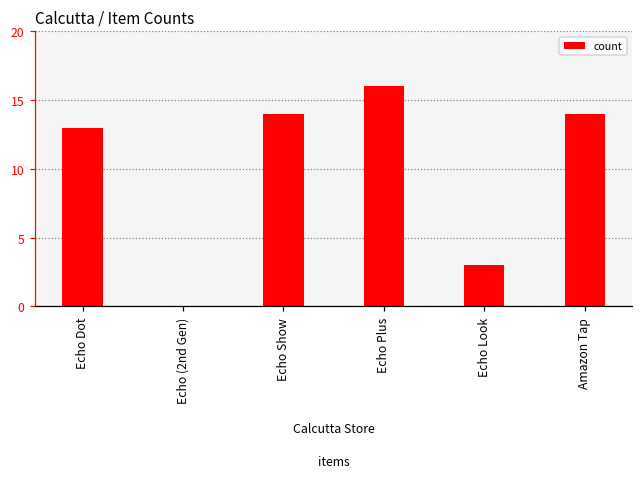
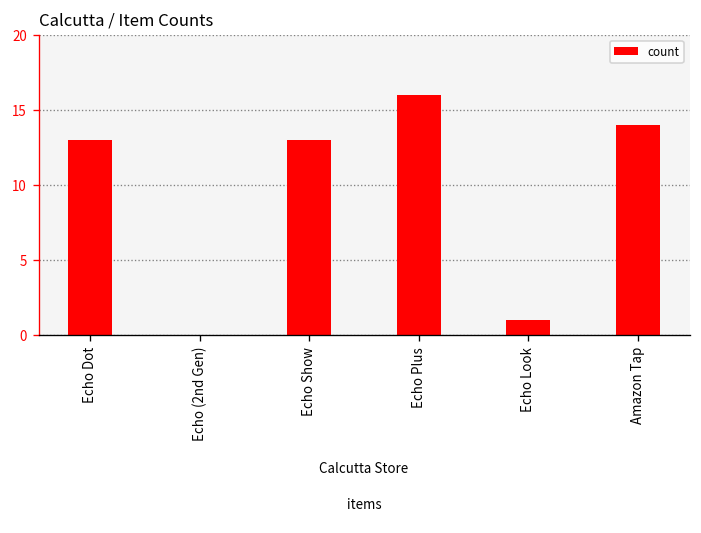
Echo Show: 14 -> 13
Echo Look: 3 -> 1
